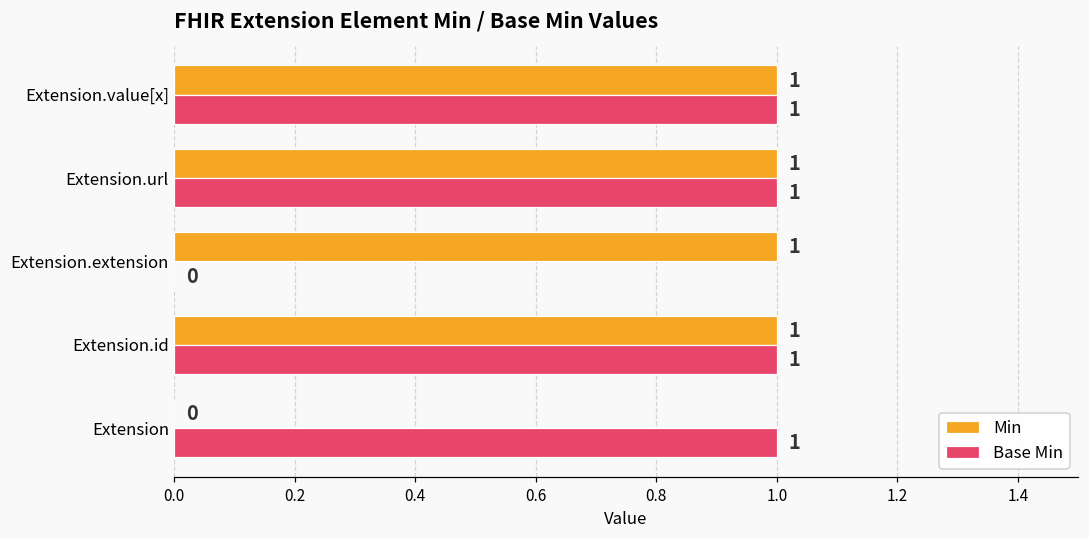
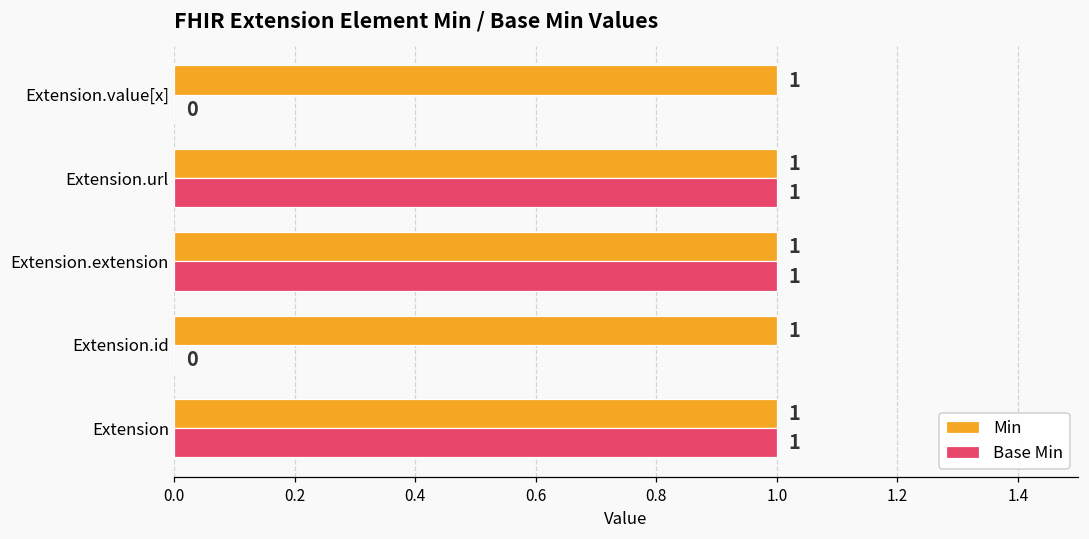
Base Min, Extension.value[x]: 1 -> 0
Base Min, Extension.extension: 0 -> 1
Base Min, Extension.id: 1 -> 0
Min, Extension: 0 -> 1
